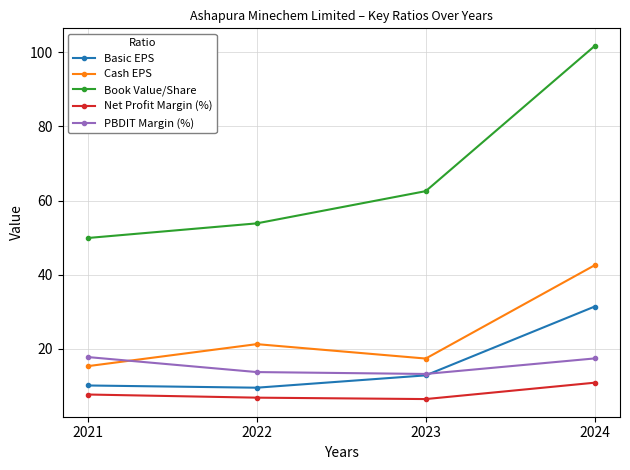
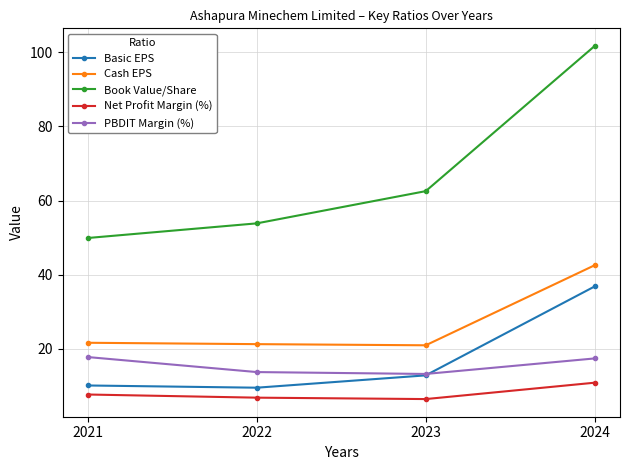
Cash EPS, 2021: 15 -> 22
Cash EPS, 2023: 17 -> 21
Basic EPS, 2024: 31 -> 37
